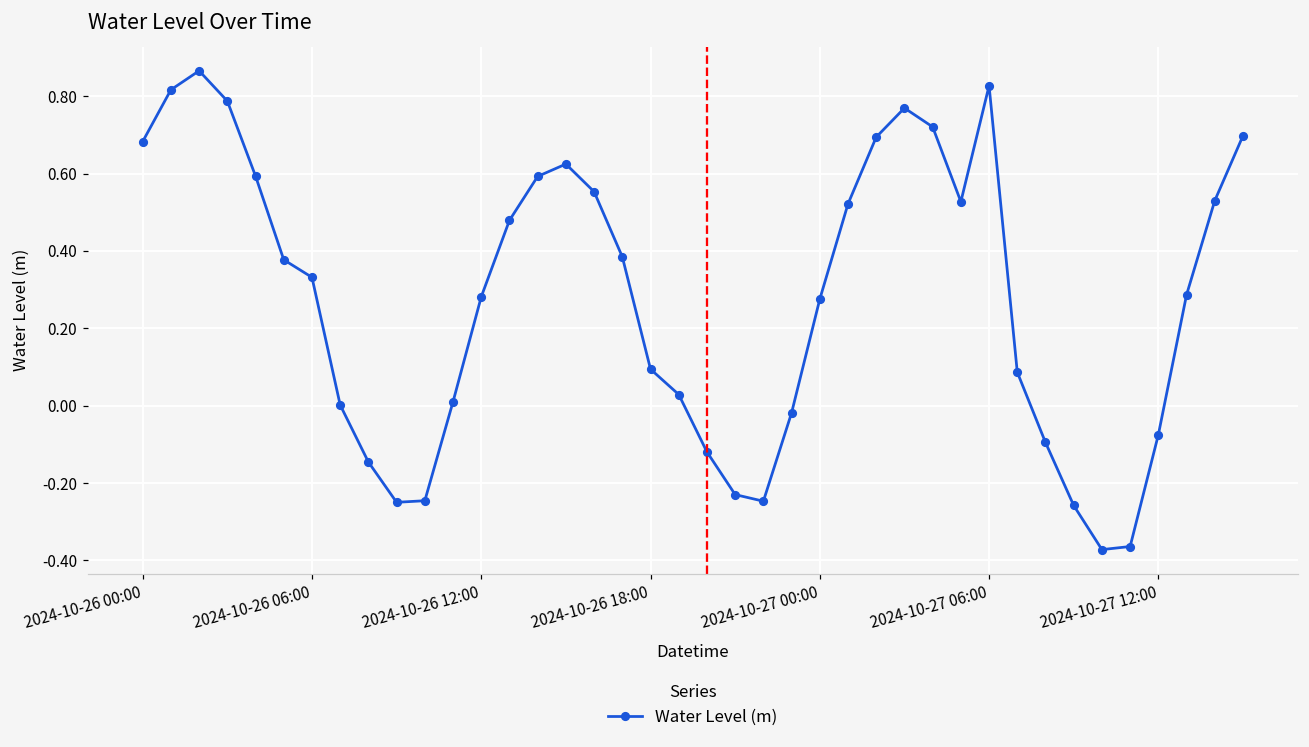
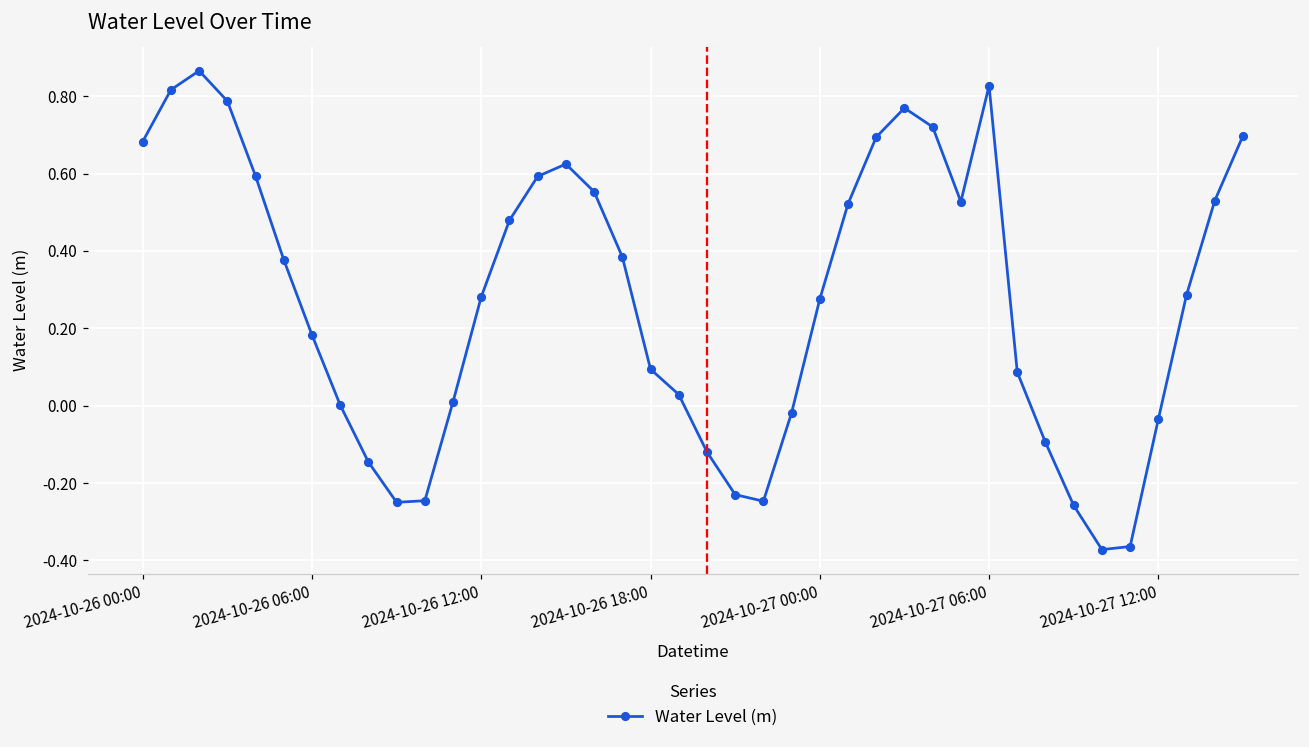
2024-10-26 06:00: 0.33 -> 0.18
2024-10-27 12:00: -0.08 -> -0.03
